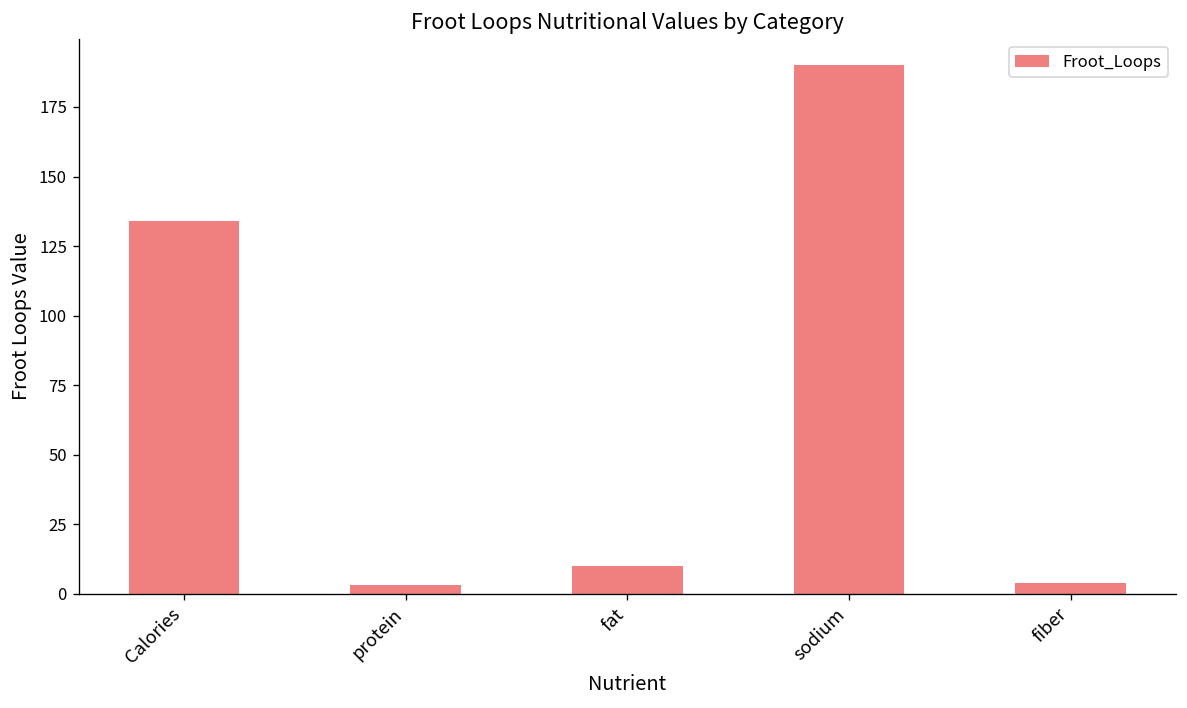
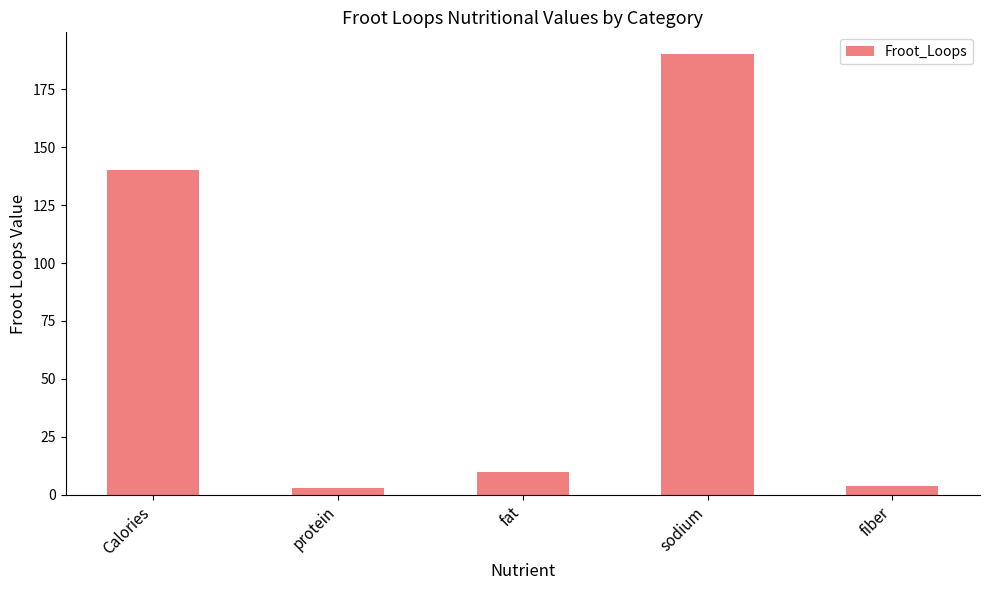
Calories: 134 -> 140
